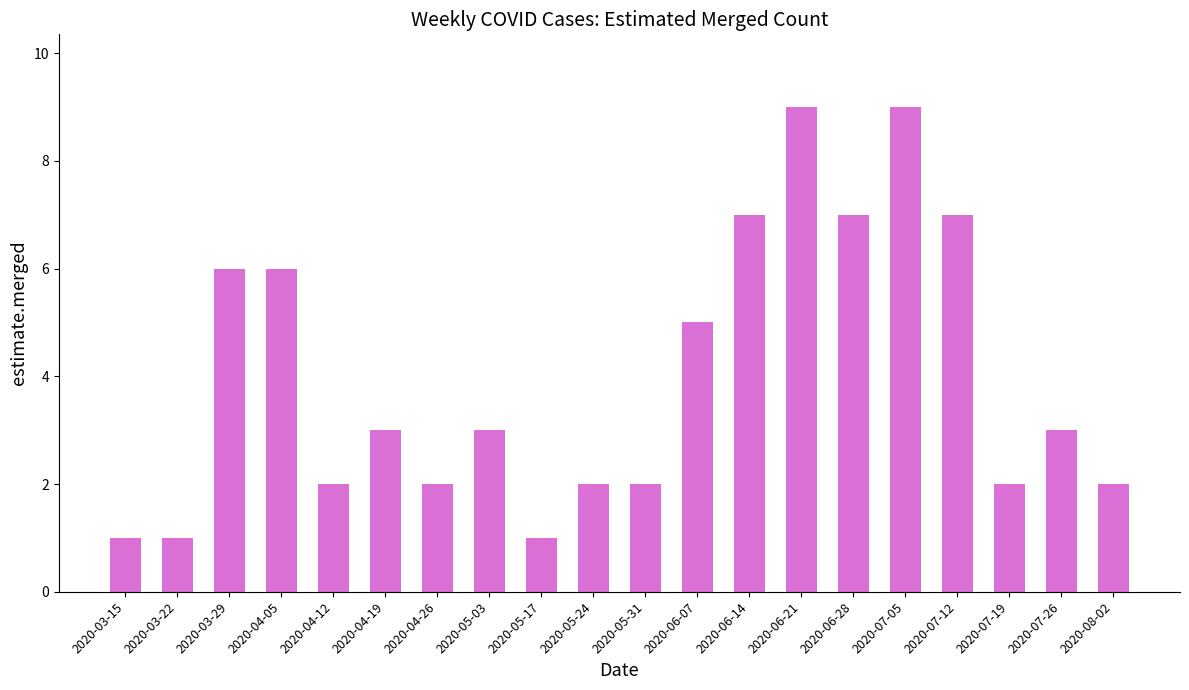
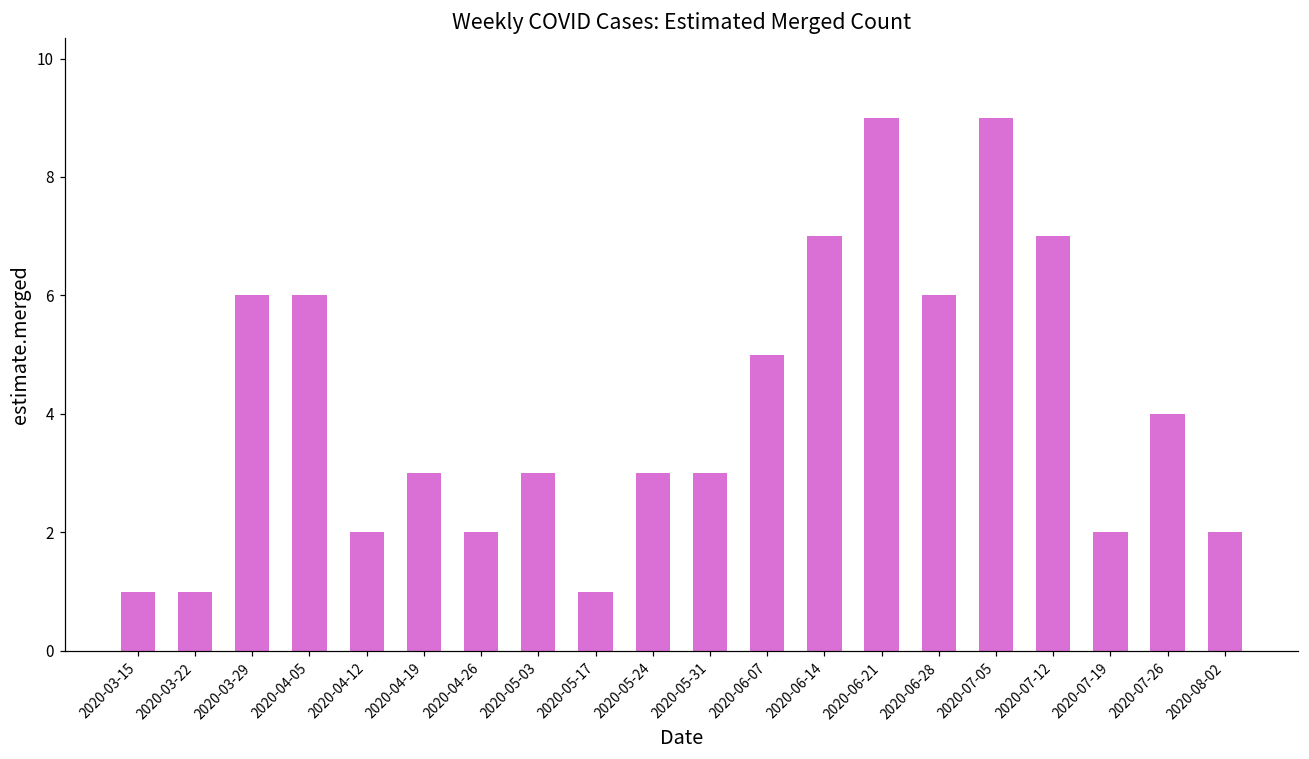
2020-05-24: 2 -> 3
2020-05-31: 2 -> 3
2020-06-28: 7 -> 6
2020-07-26: 3 -> 4
